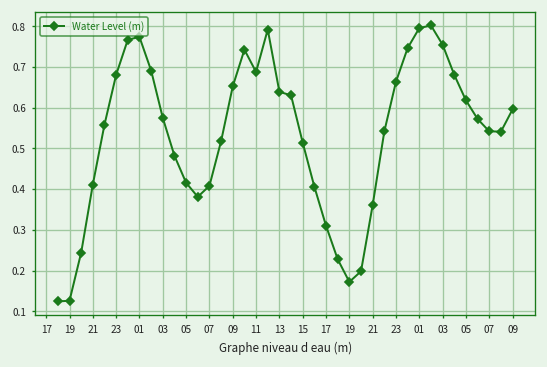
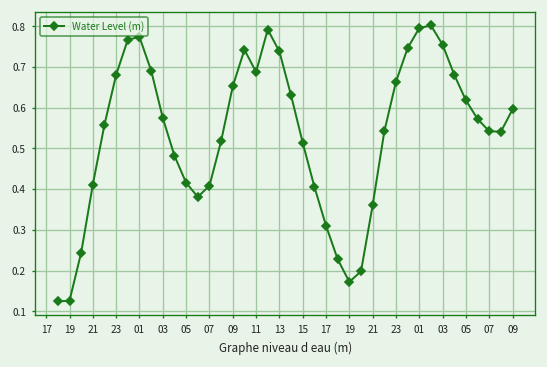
13: 0.64 -> 0.74
